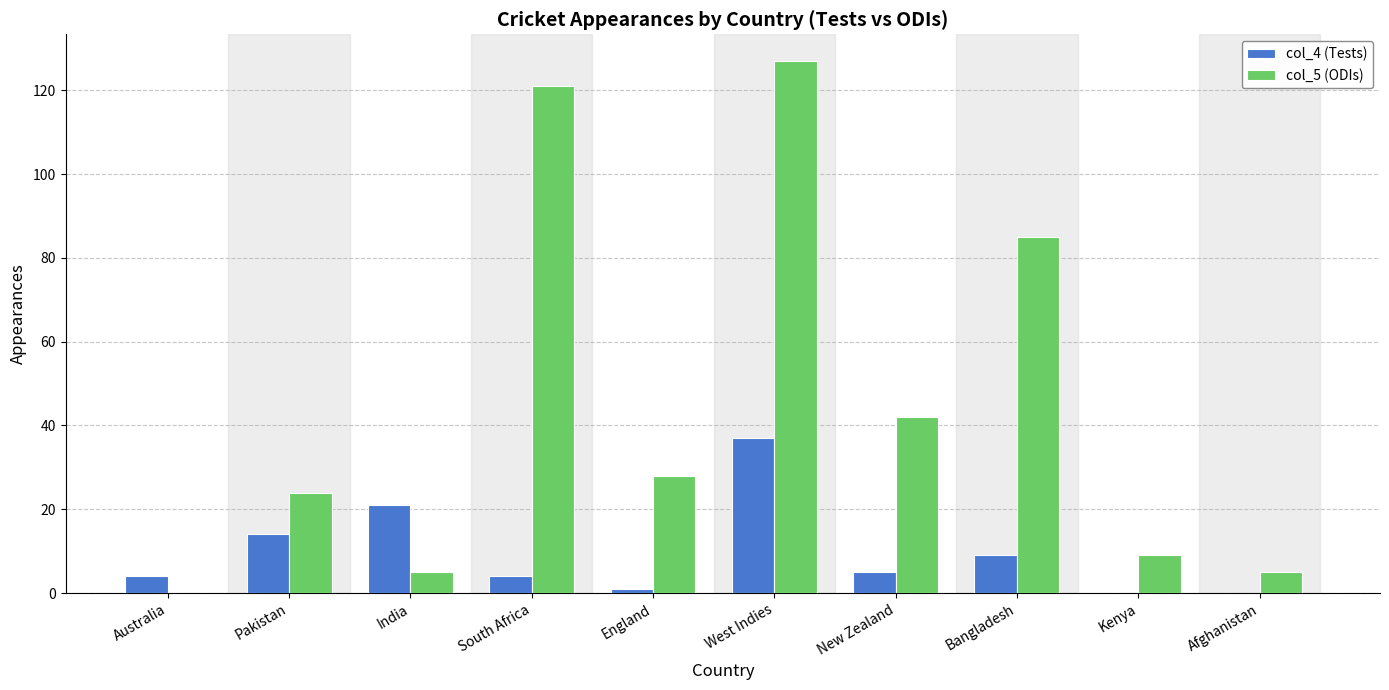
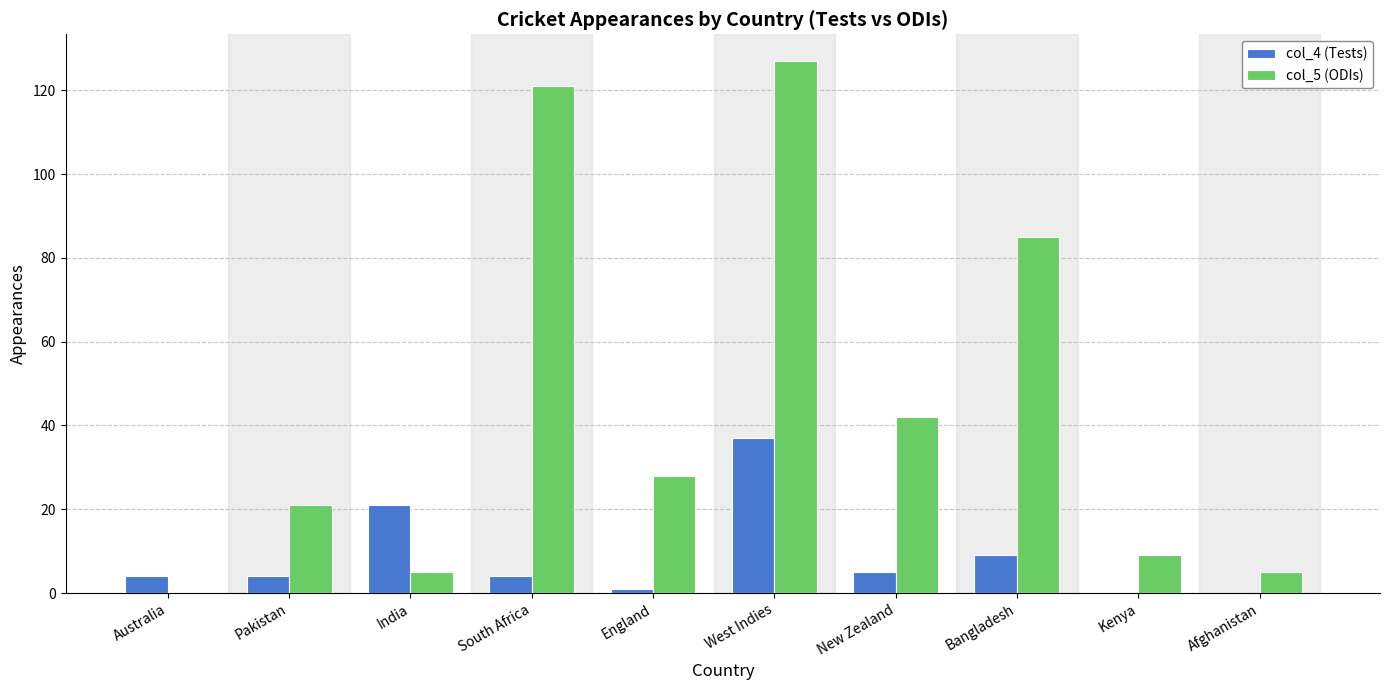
col_4 (Tests), Pakistan: 14 -> 4
col_5 (ODIs), Pakistan: 24 -> 21
